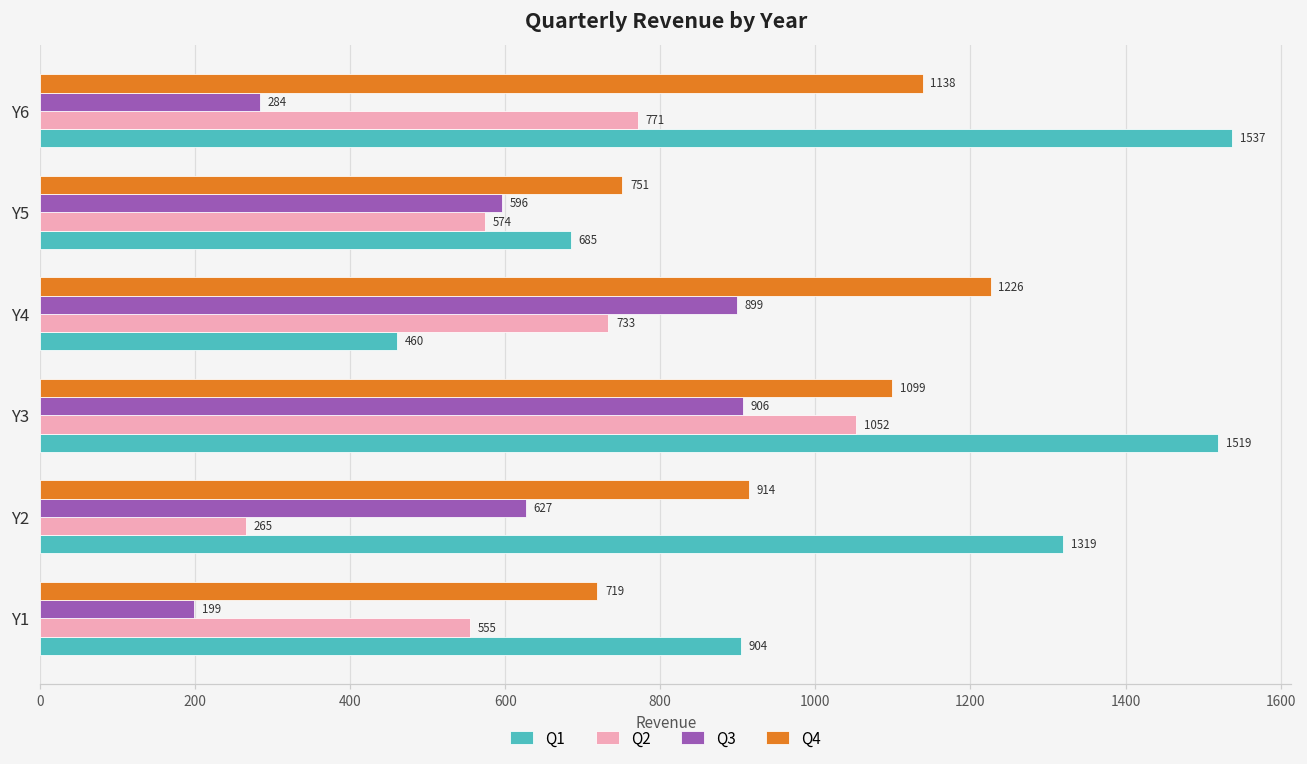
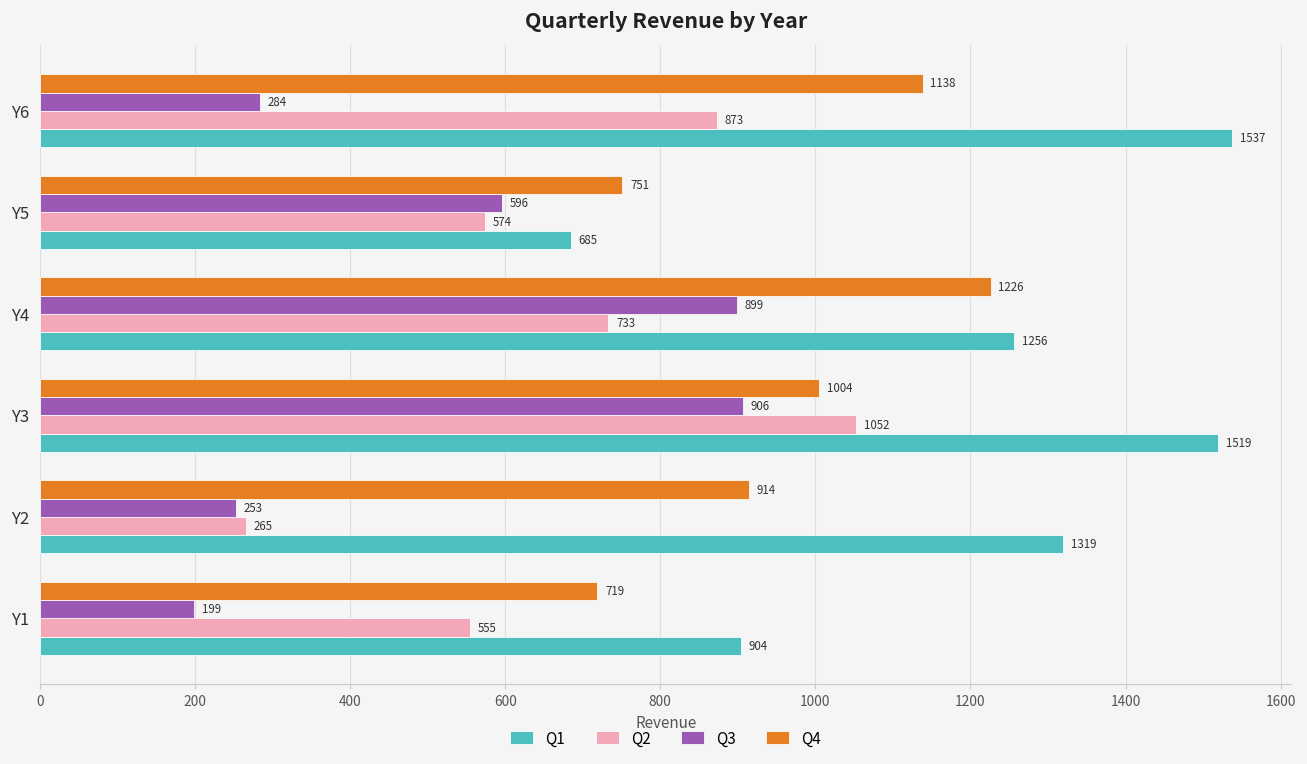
Q2, Y6: 771 -> 873
Q1, Y4: 460 -> 1256
Q4, Y3: 1099 -> 1004
Q3, Y2: 627 -> 253
